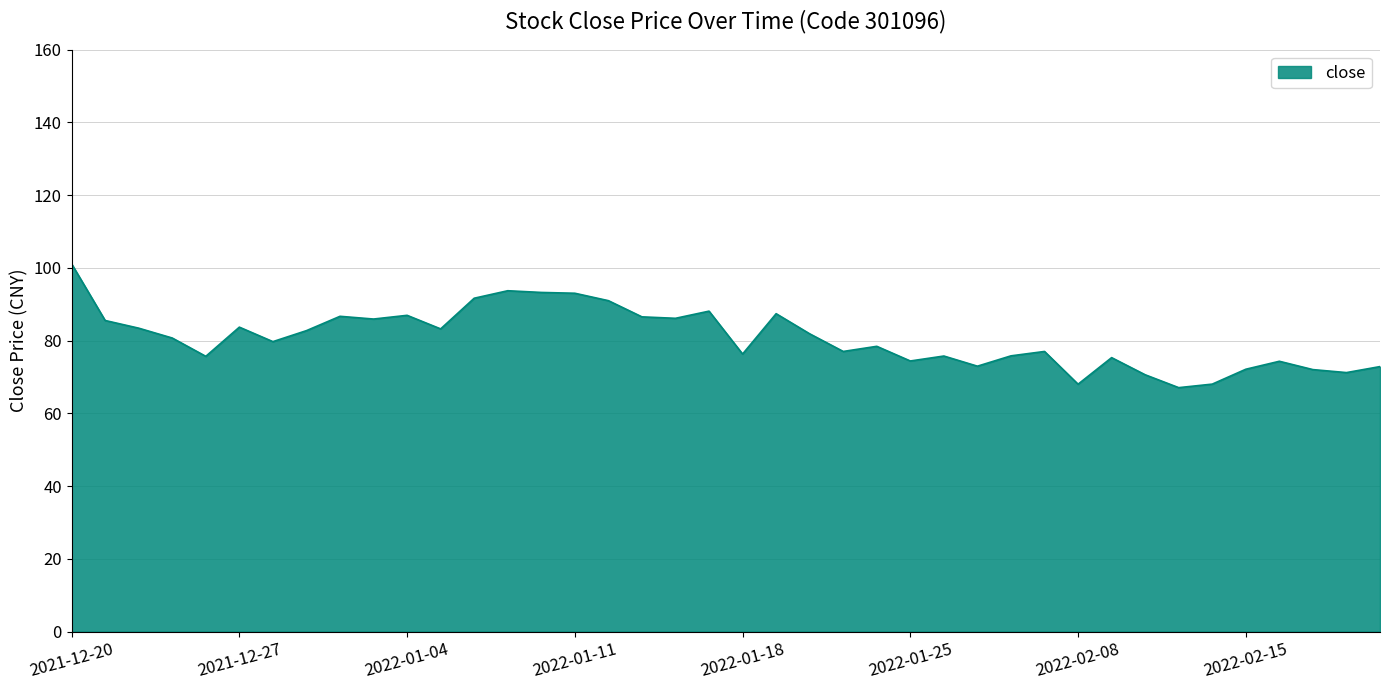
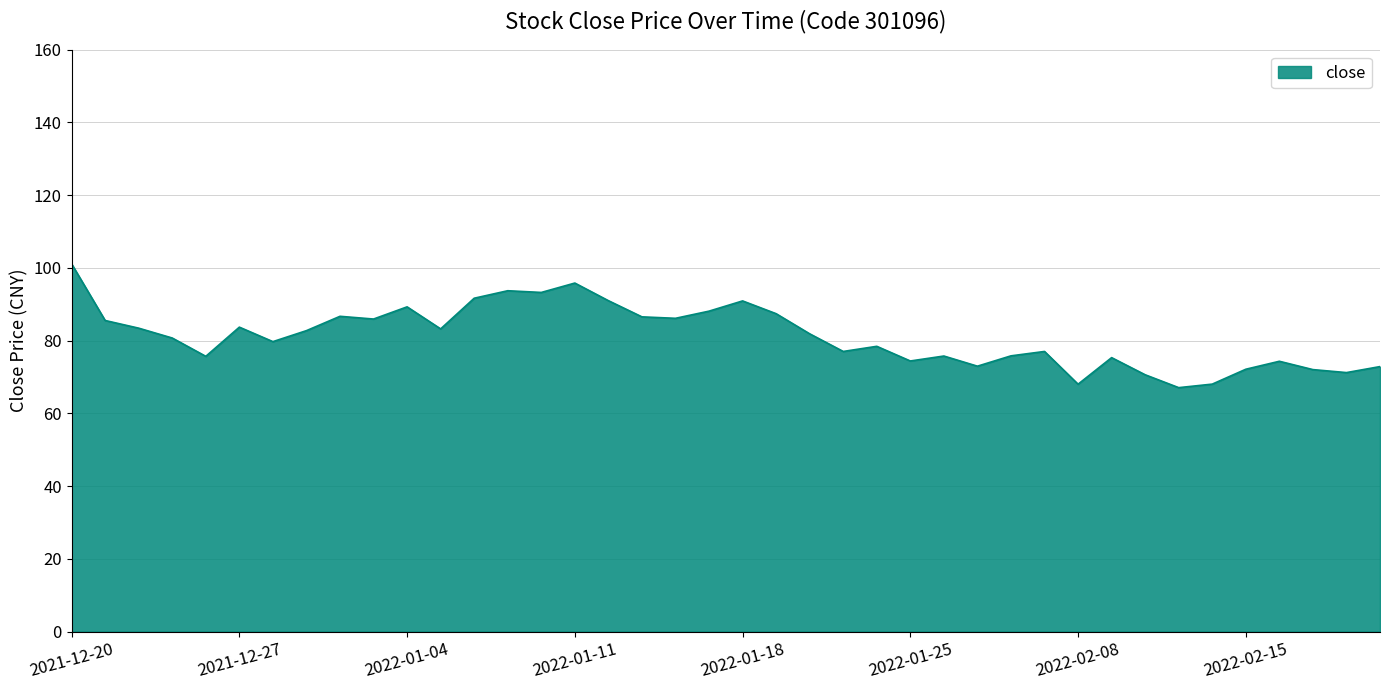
2022-01-04: 87 -> 89
2022-01-11: 93 -> 96
2022-01-18: 76 -> 91
